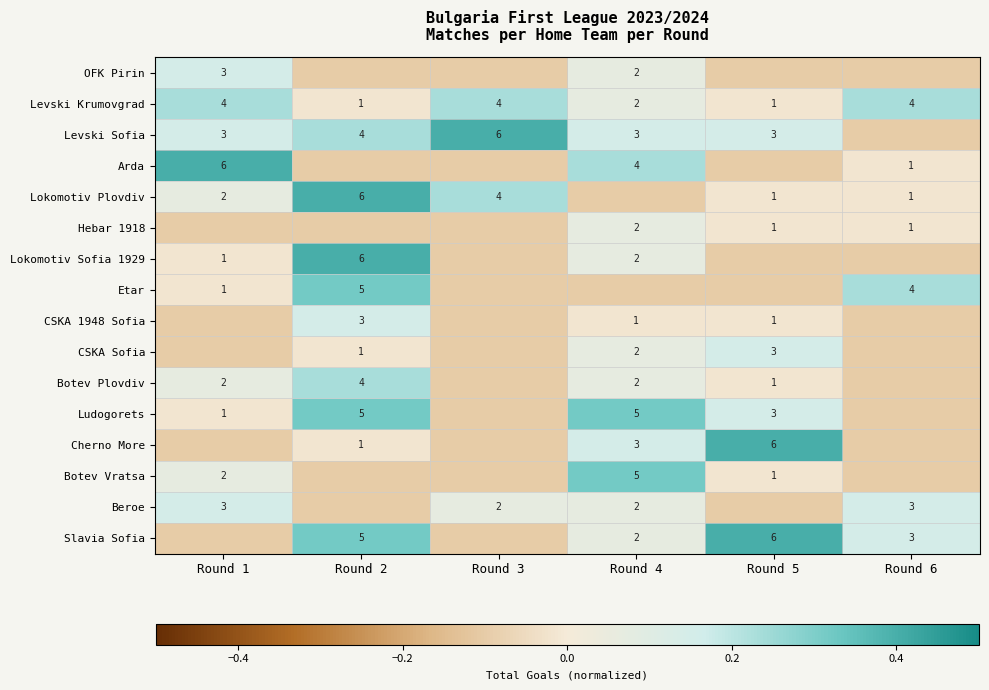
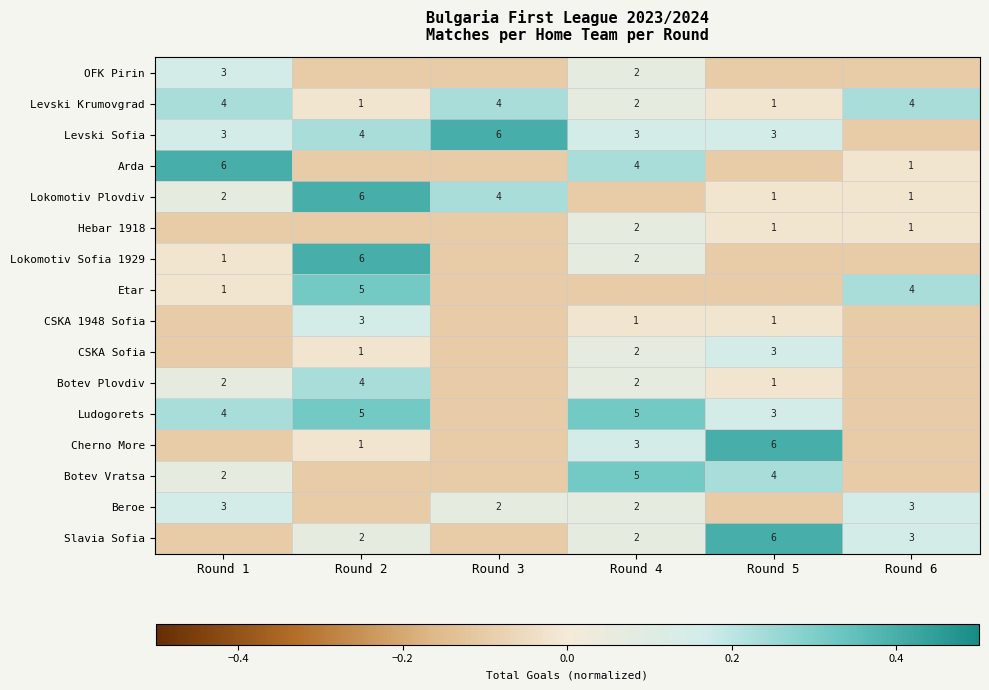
Ludogorets, Round 1: 1 -> 4
Botev Vratsa, Round 5: 1 -> 4
Slavia Sofia, Round 2: 5 -> 2
